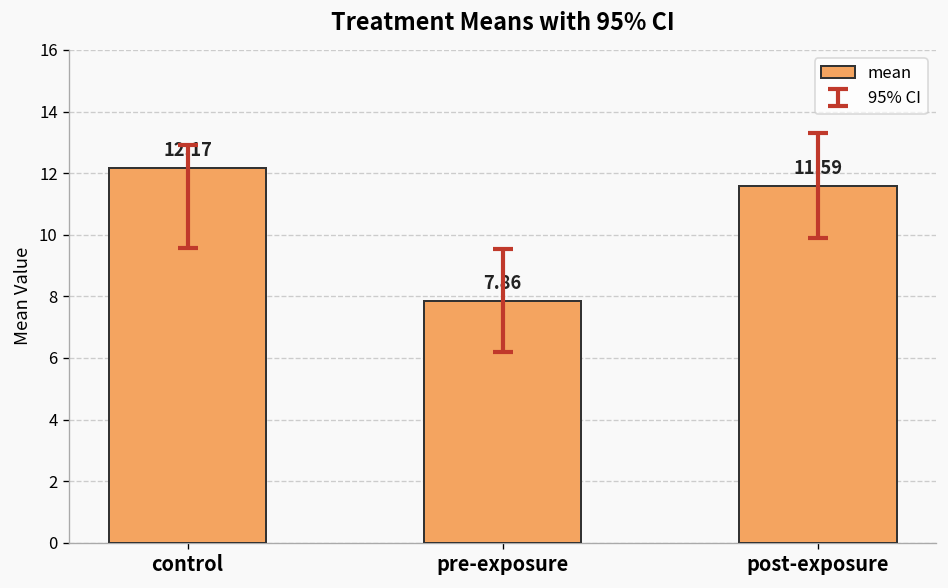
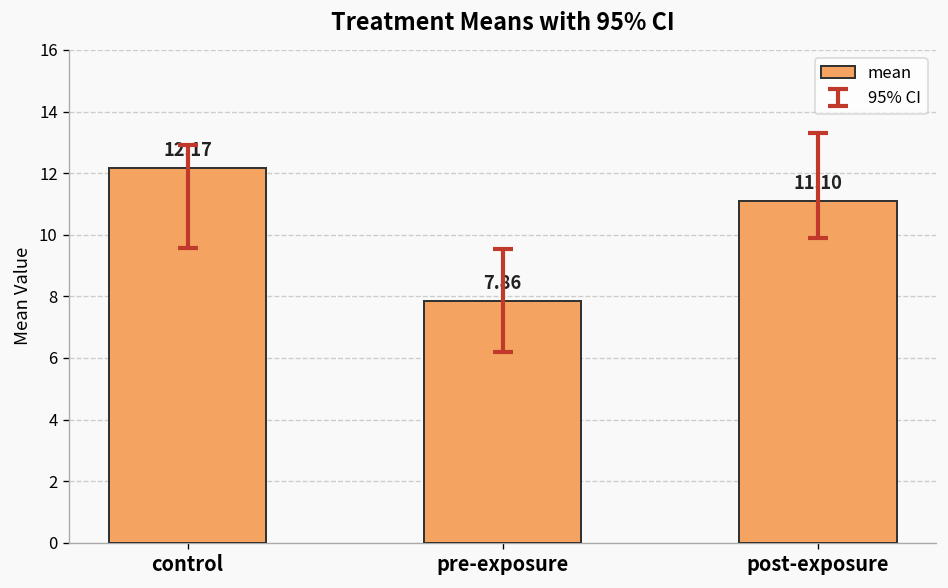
mean, post-exposure: 11.59 -> 11.10
